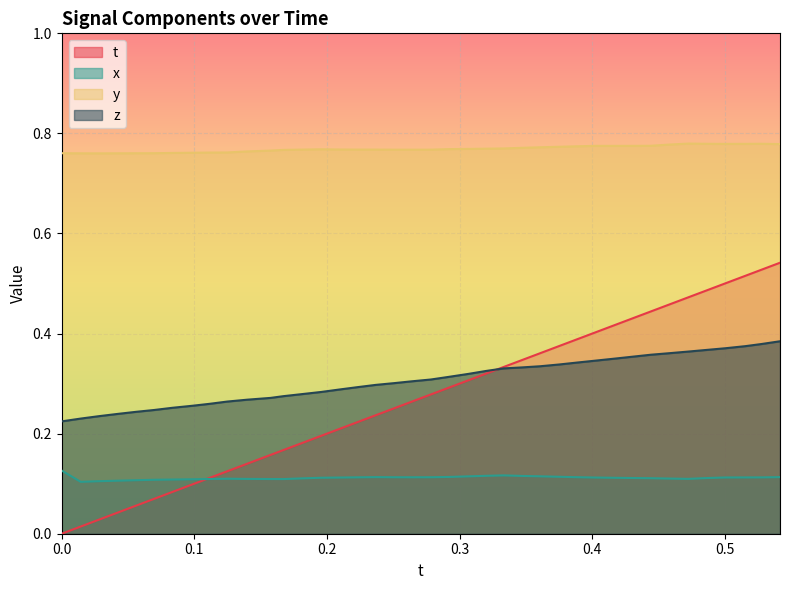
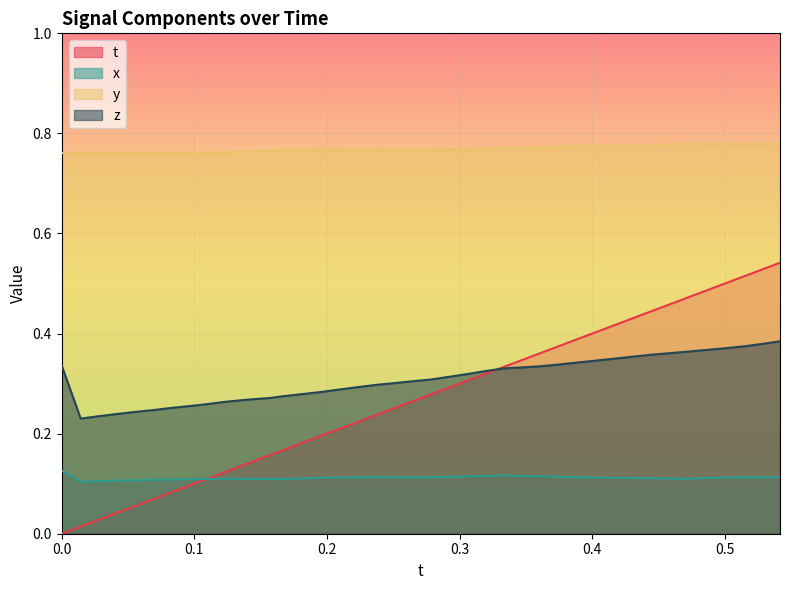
z, 0.0: 0.22 -> 0.34
